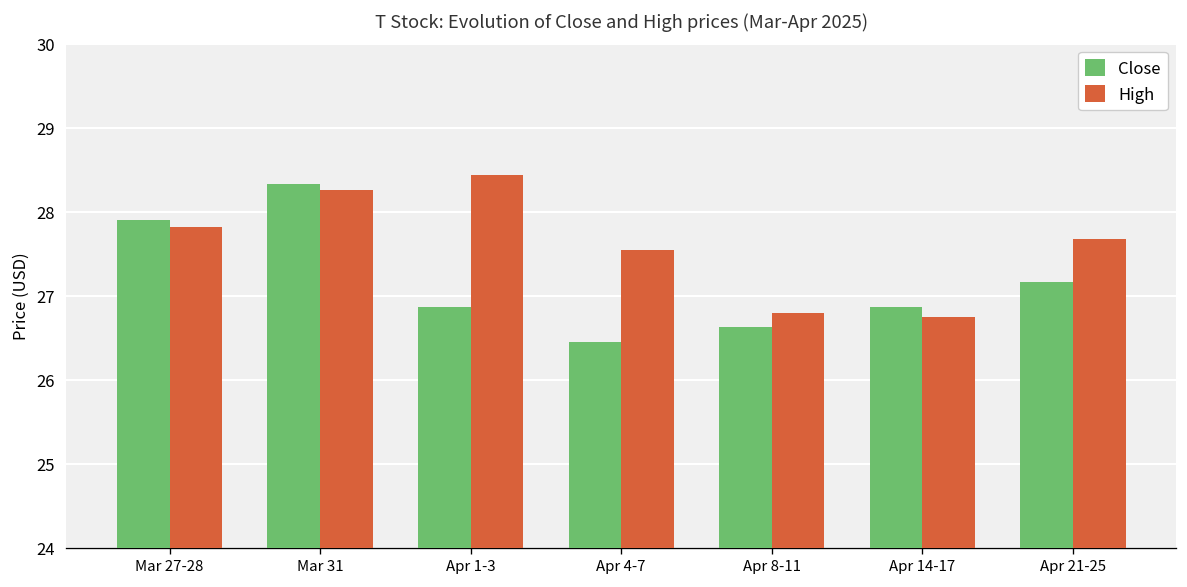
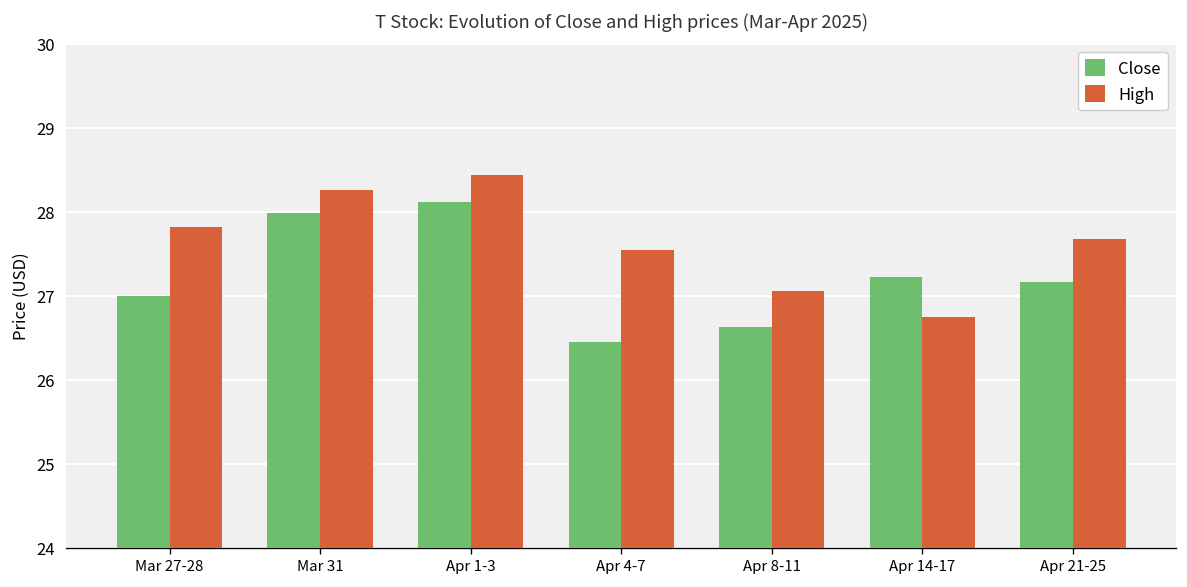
Close, Mar 27-28: 27.9 -> 27.0
Close, Mar 31: 28.3 -> 28.0
Close, Apr 1-3: 26.9 -> 28.1
High, Apr 8-11: 26.8 -> 27.1
Close, Apr 14-17: 26.9 -> 27.2
